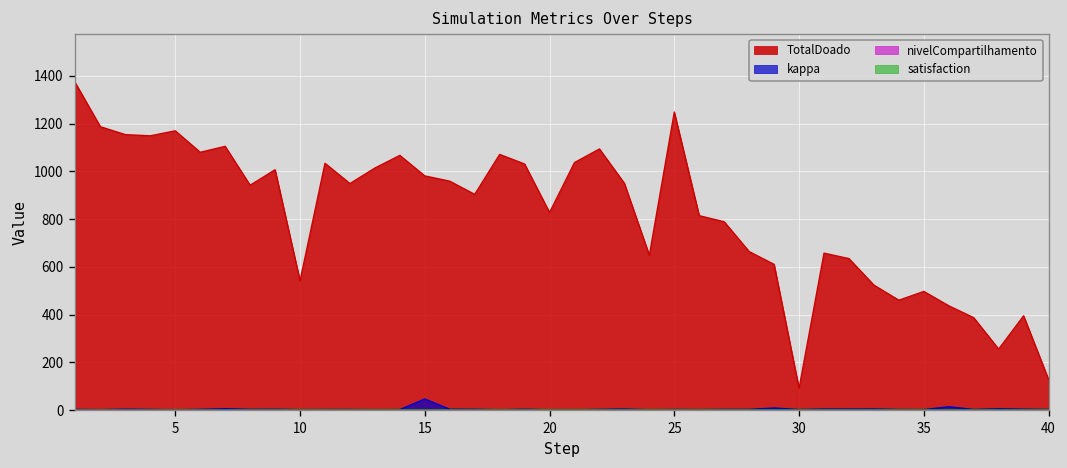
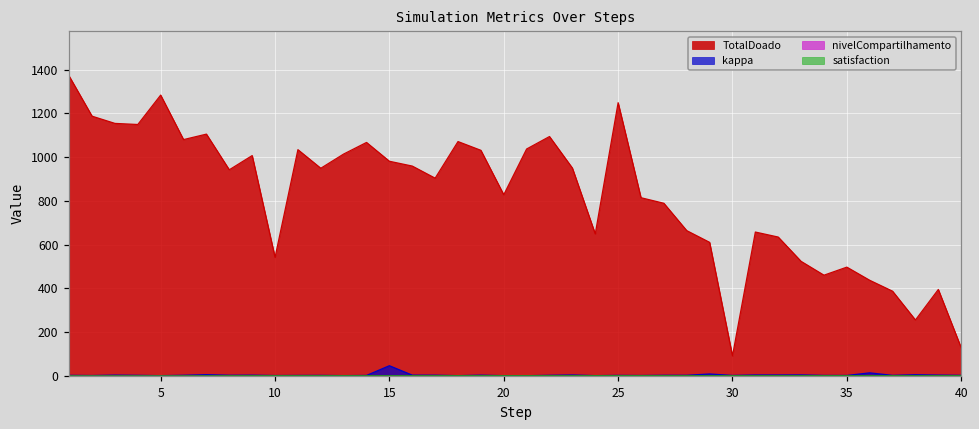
TotalDoado, 5: 1170 -> 1280
